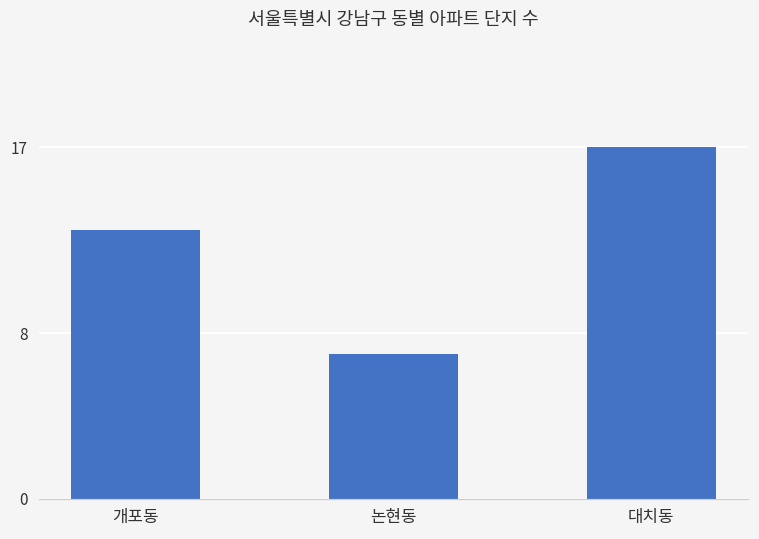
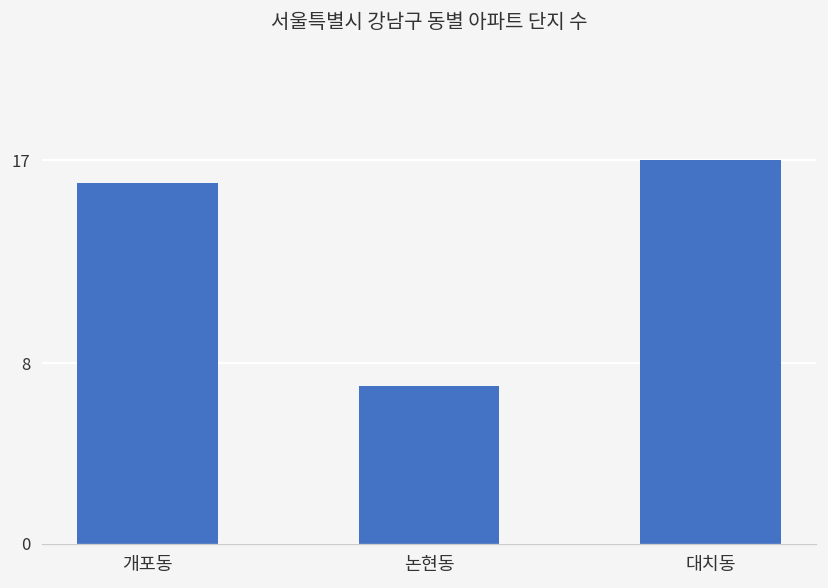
개포동: 13 -> 16
